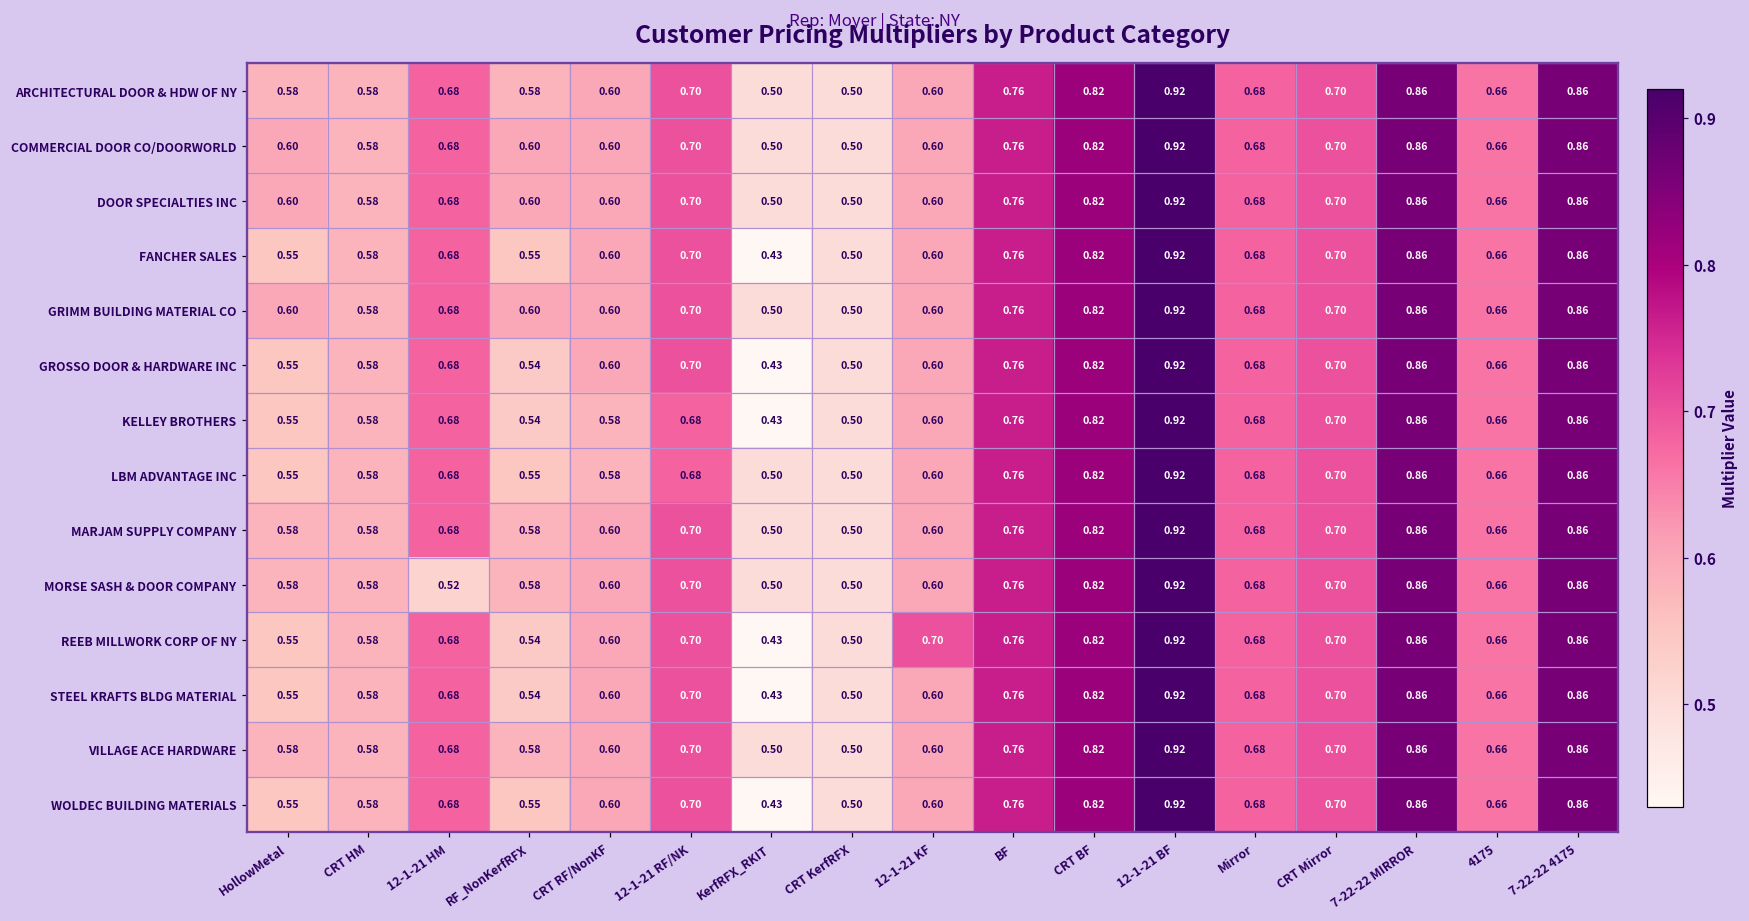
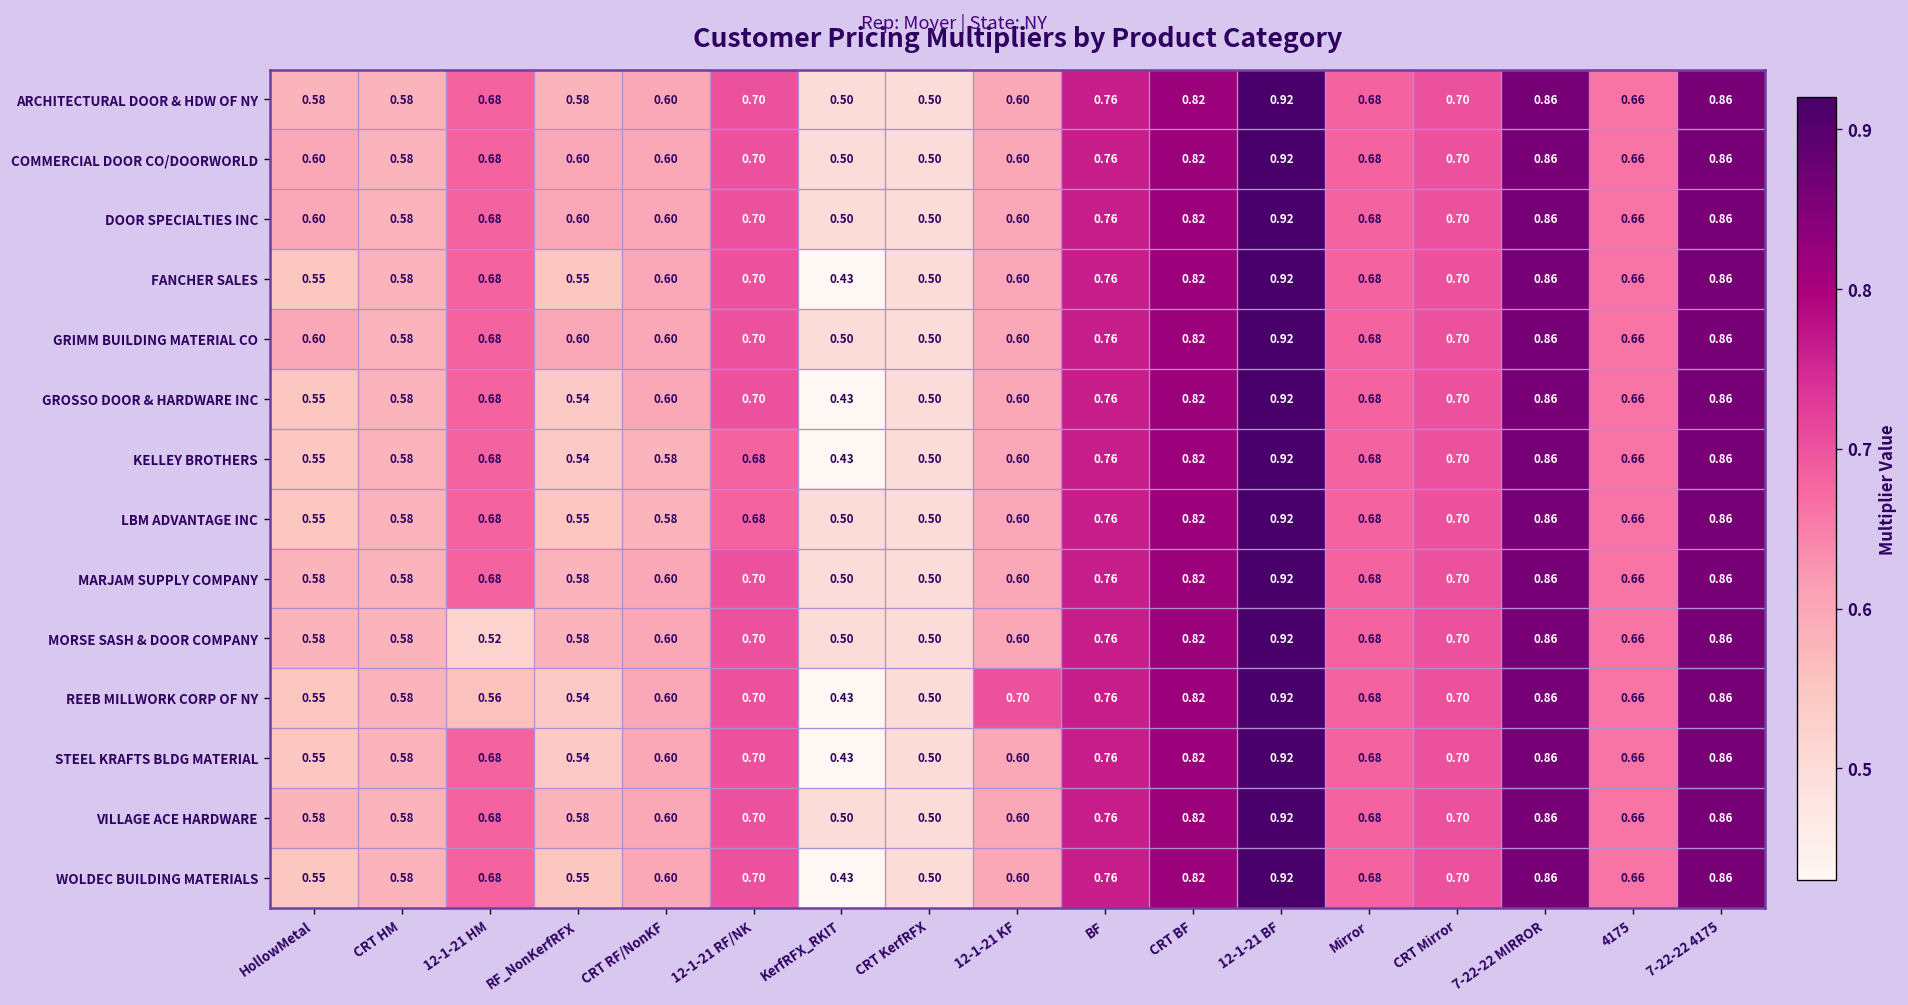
REEB MILLWORK CORP OF NY, 12-1-21 HM: 0.68 -> 0.56
